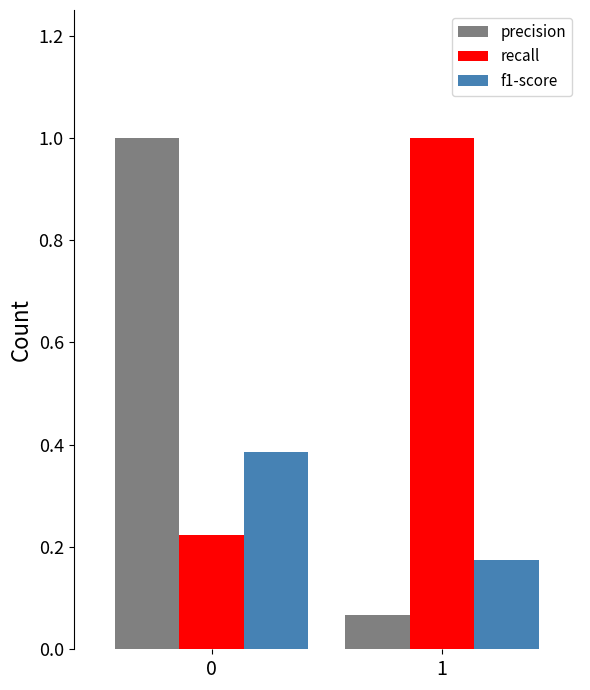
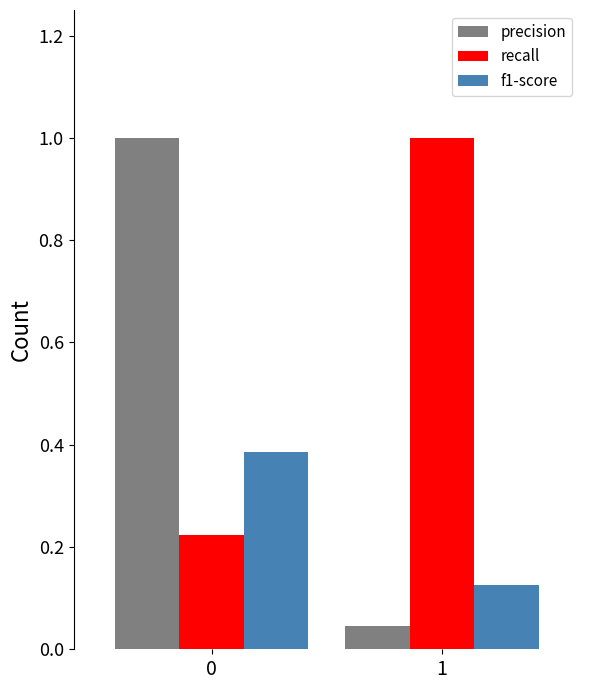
precision, 1: 0.07 -> 0.05
f1-score, 1: 0.17 -> 0.12
